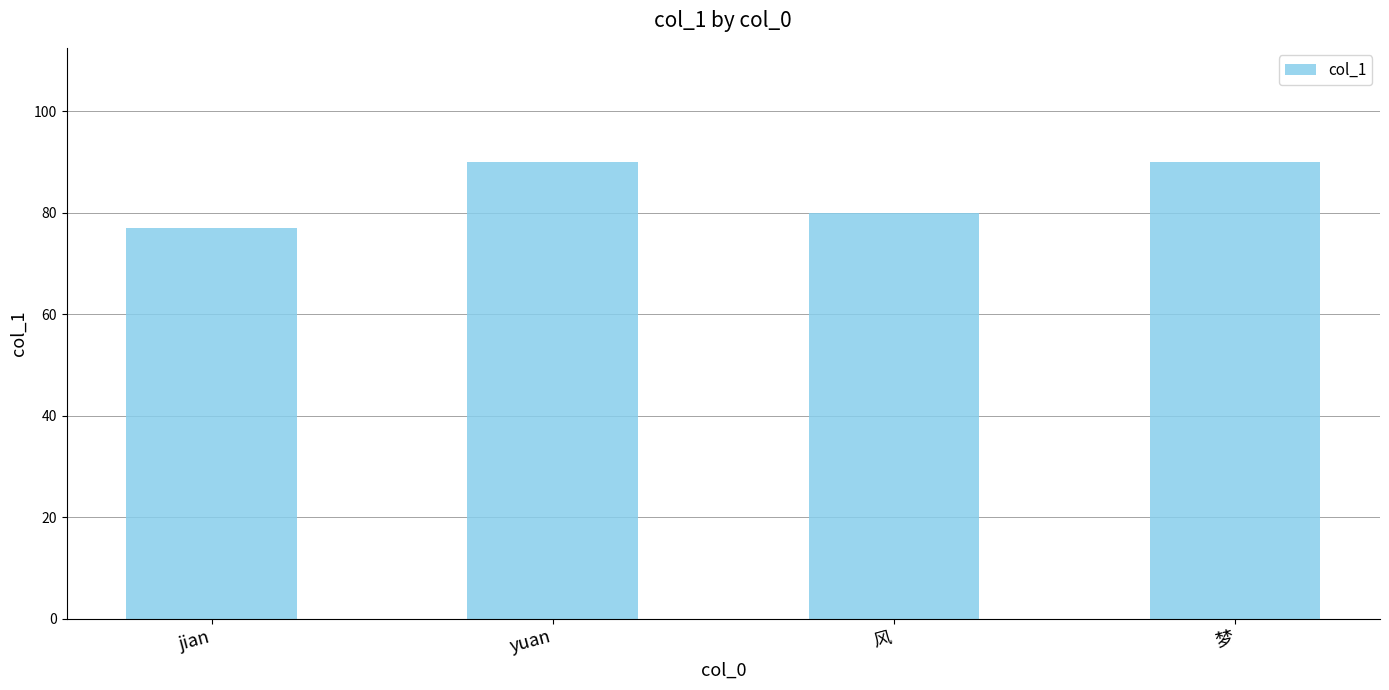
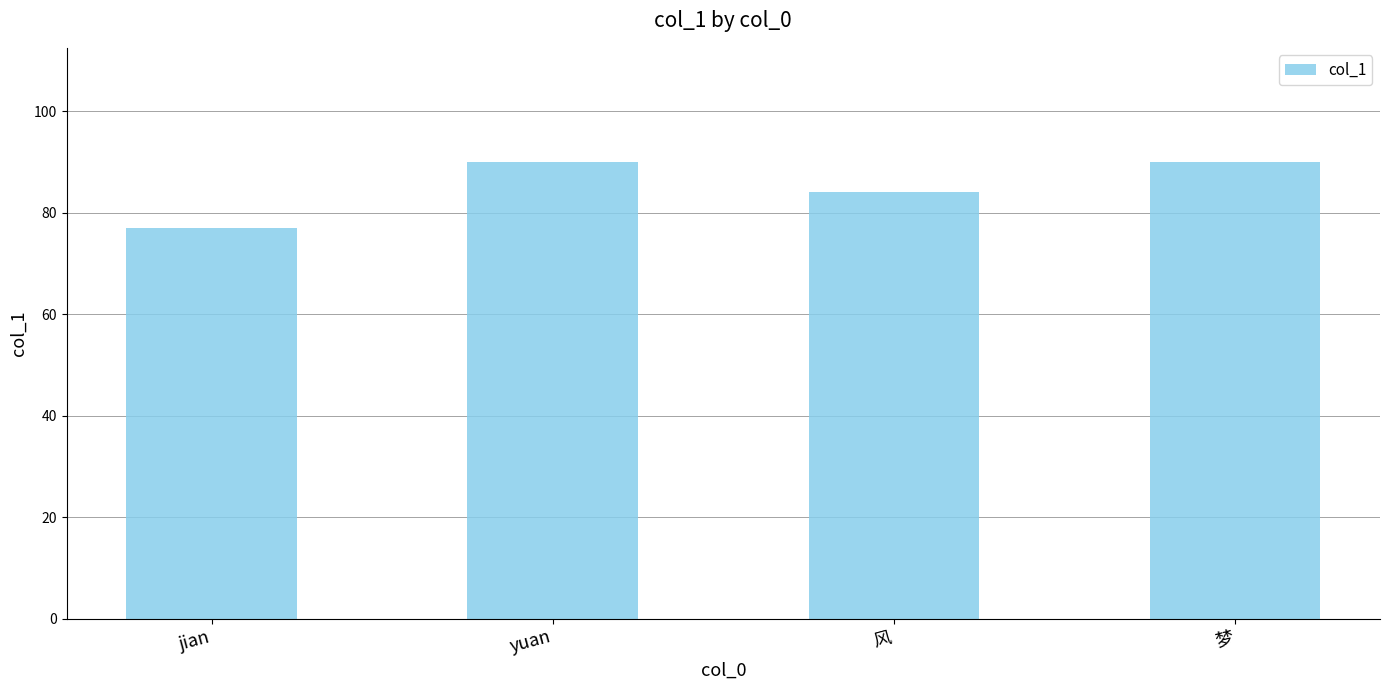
风: 80 -> 84
